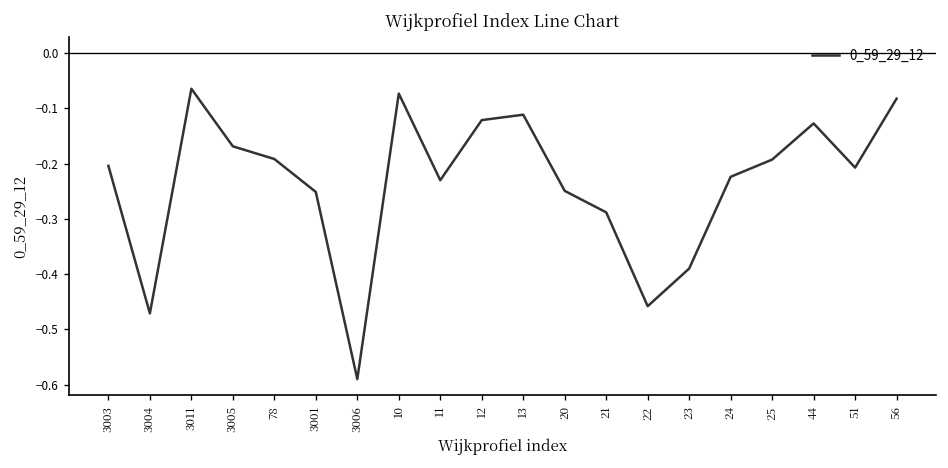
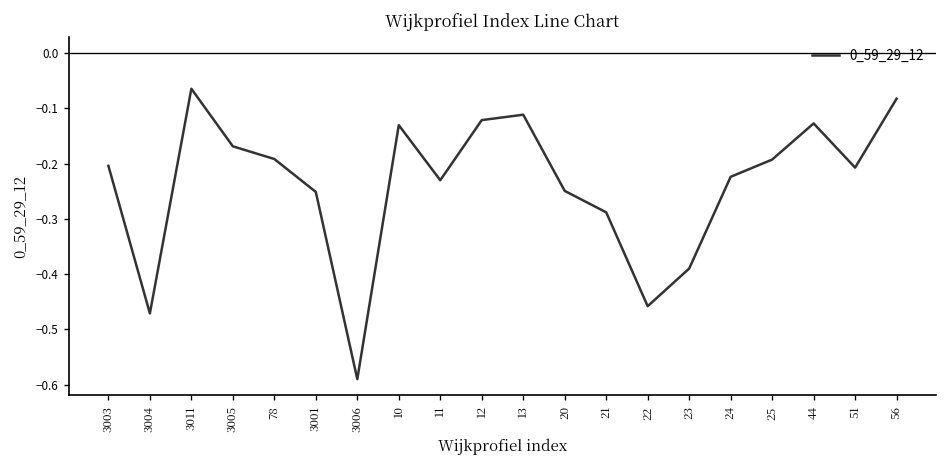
10: -0.07 -> -0.13
